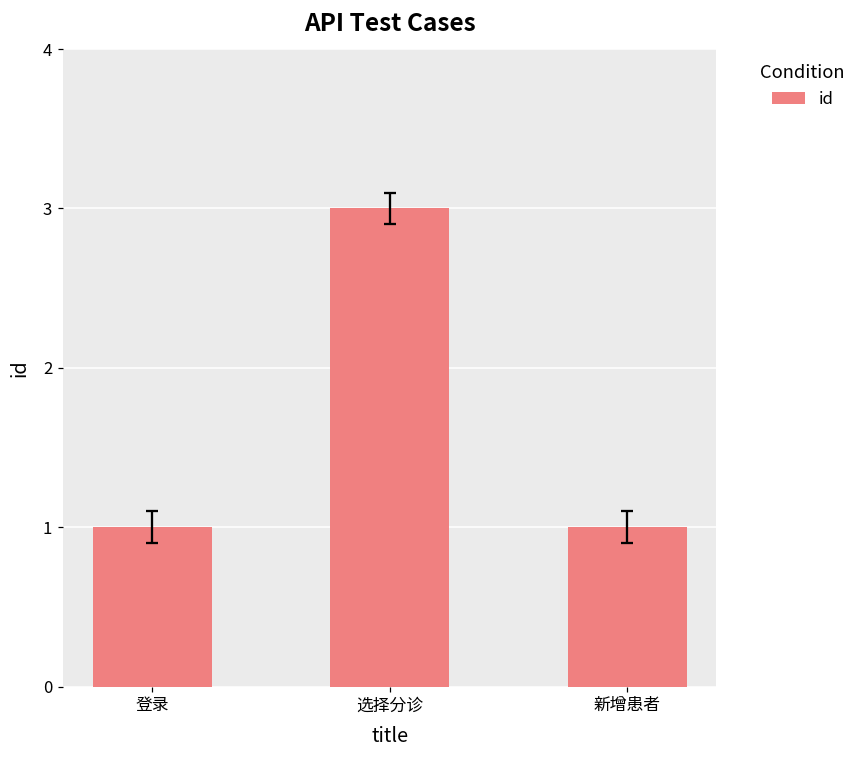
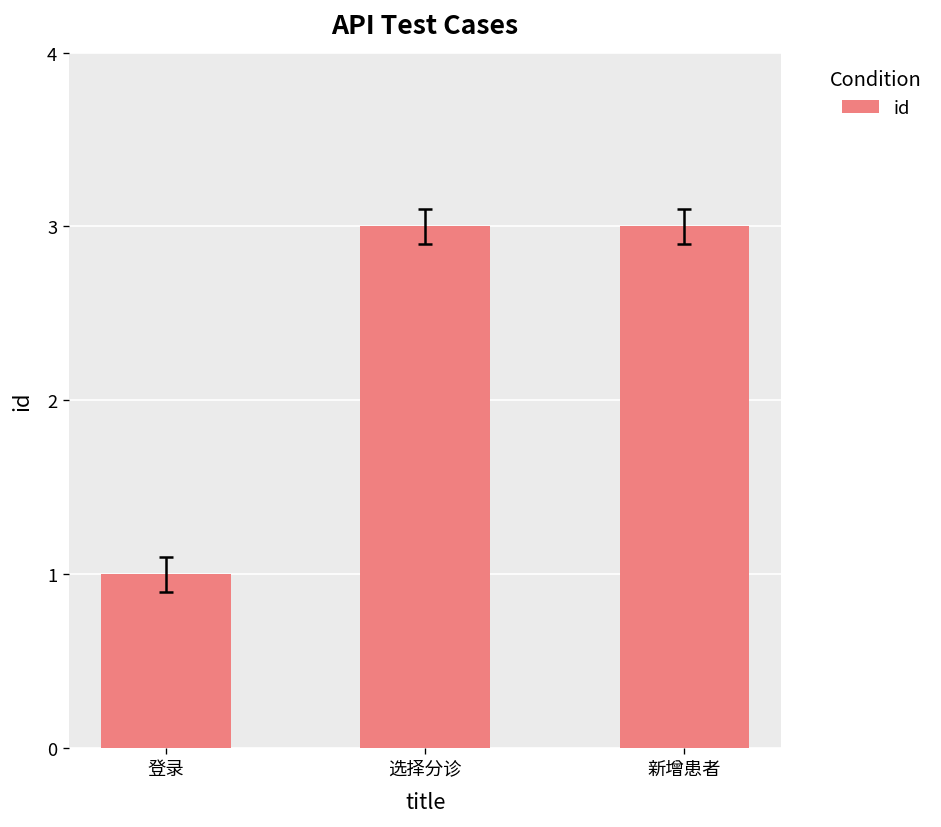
id, 新增患者: 1 -> 3
